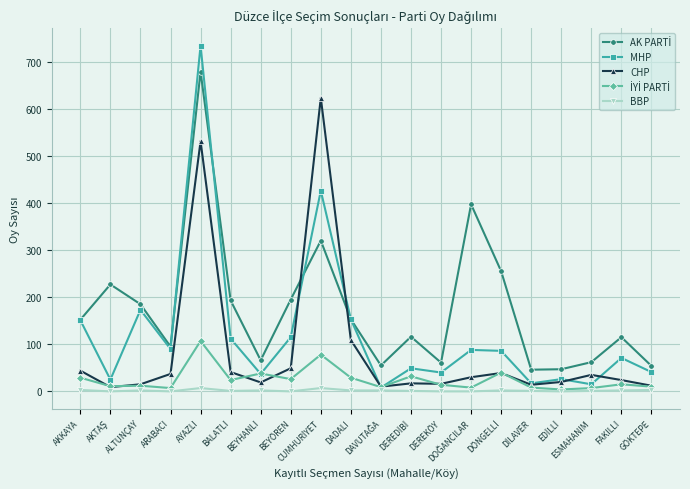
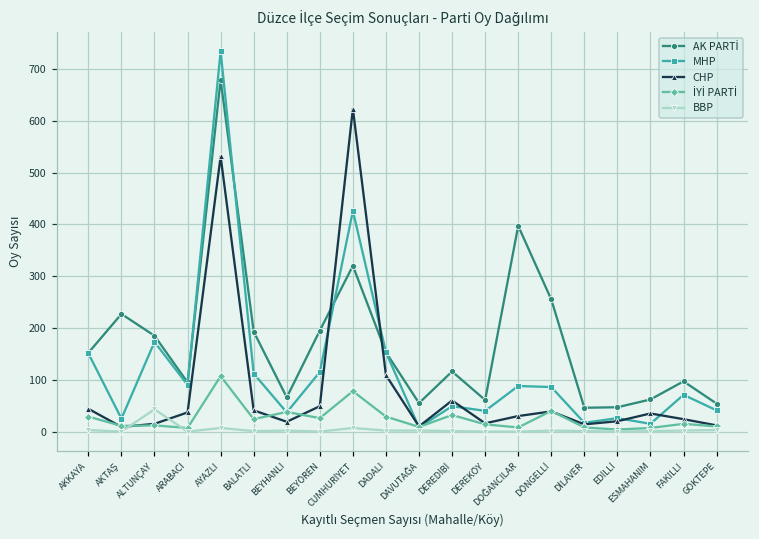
BBP, ALTUNÇAY: 0 -> 40
CHP, DEREDİBİ: 20 -> 60
AK PARTİ, FAKILLI: 120 -> 100
